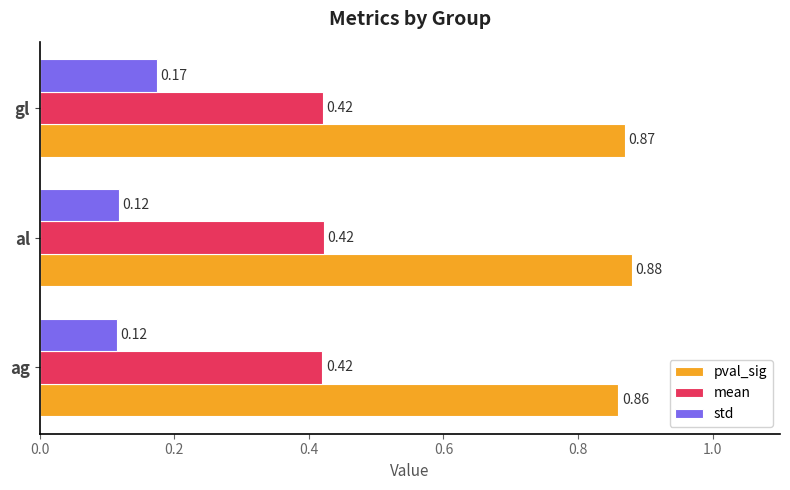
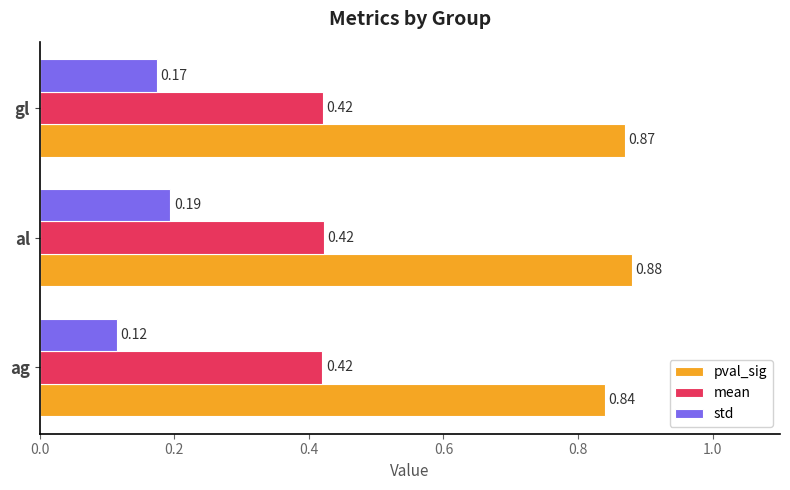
std, al: 0.12 -> 0.19
pval_sig, ag: 0.86 -> 0.84
